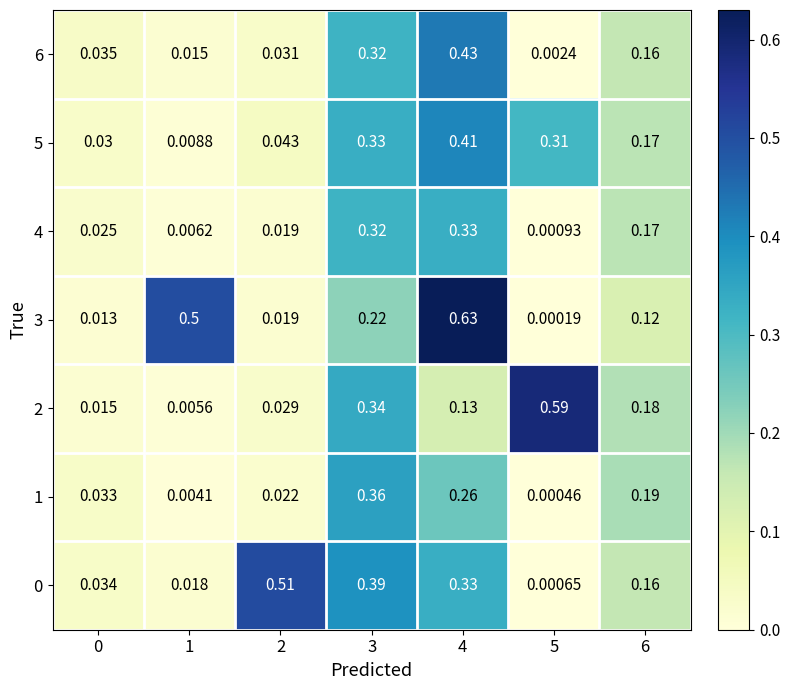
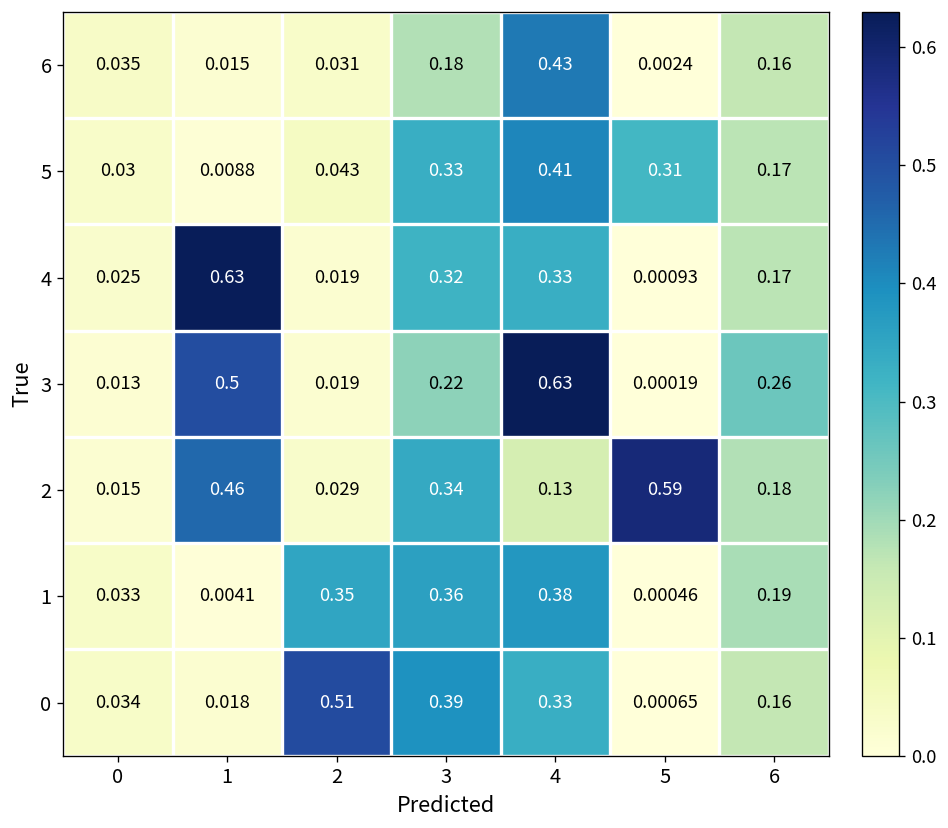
6, 3: 0.32 -> 0.18
4, 1: 0.0062 -> 0.63
3, 6: 0.12 -> 0.26
2, 1: 0.0056 -> 0.46
1, 2: 0.022 -> 0.35
1, 4: 0.26 -> 0.38
